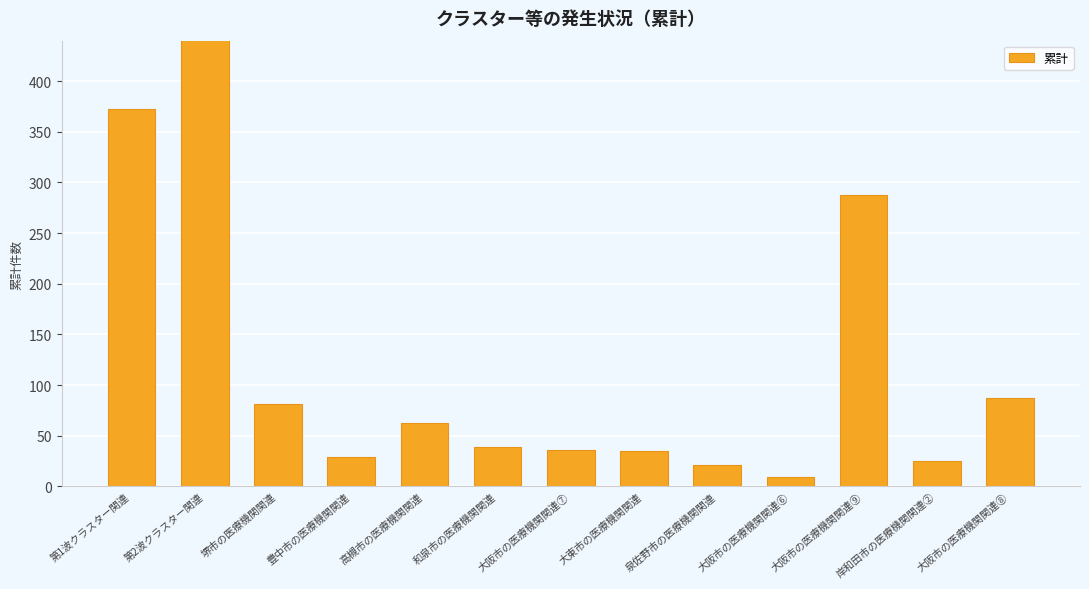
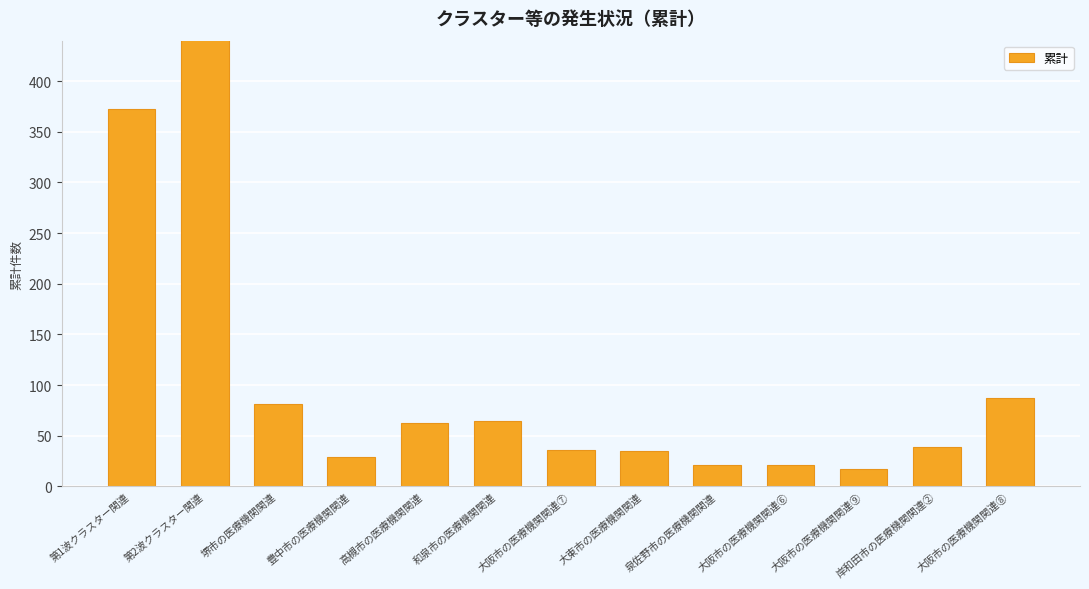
和泉市の医療機関関連: 39 -> 65
大阪市の医療機関関連⑥: 9 -> 21
大阪市の医療機関関連⑨: 288 -> 17
岸和田市の医療機関関連②: 25 -> 39
